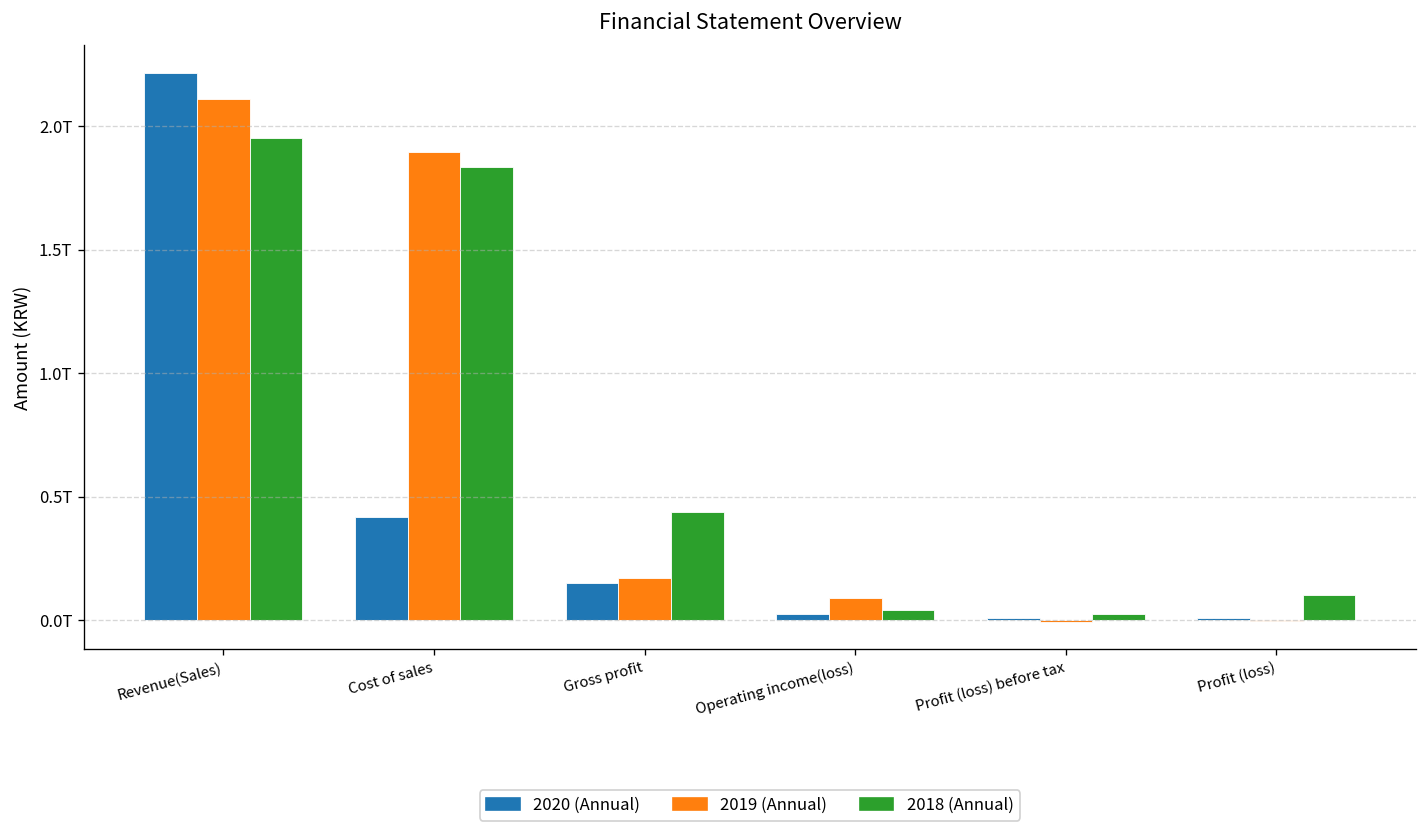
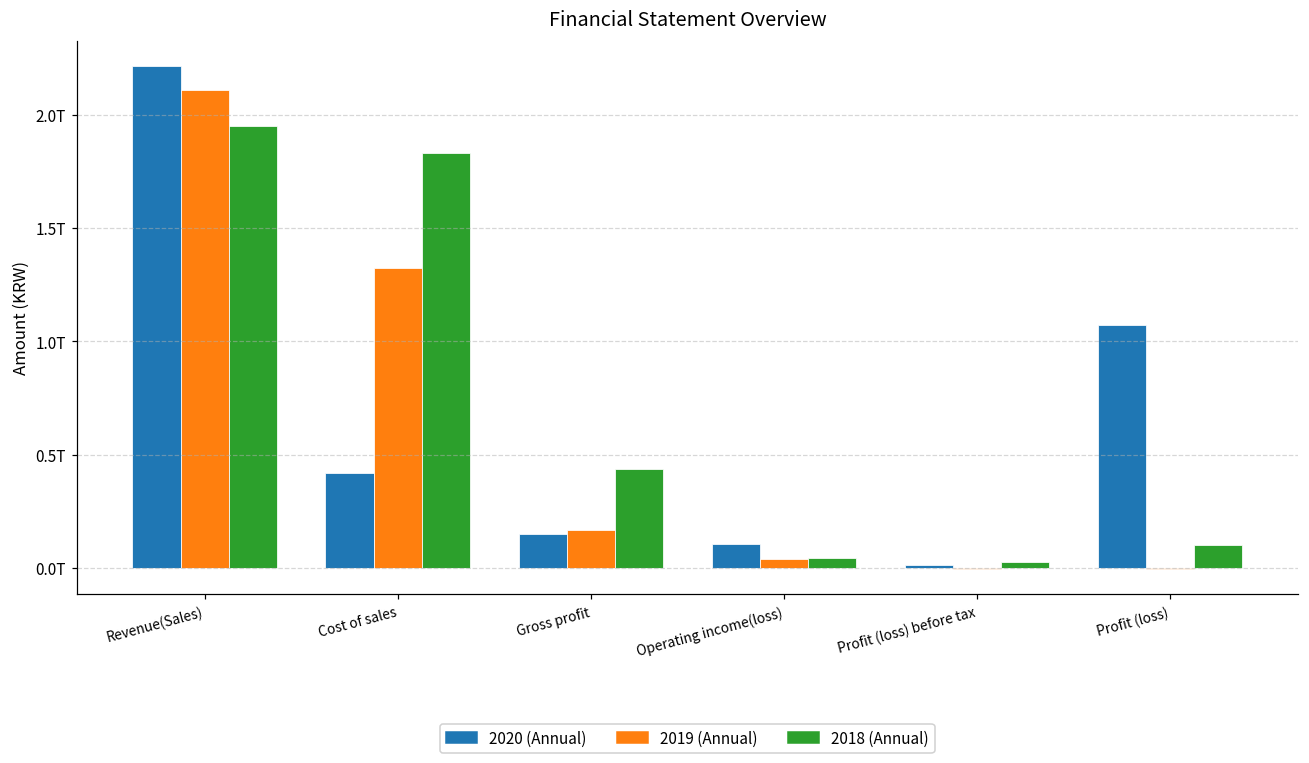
2019 (Annual), Cost of sales: 1.89T -> 1.33T
2020 (Annual), Operating income(loss): 0.02T -> 0.11T
2019 (Annual), Operating income(loss): 0.09T -> 0.04T
2020 (Annual), Profit (loss): 0.01T -> 1.07T
